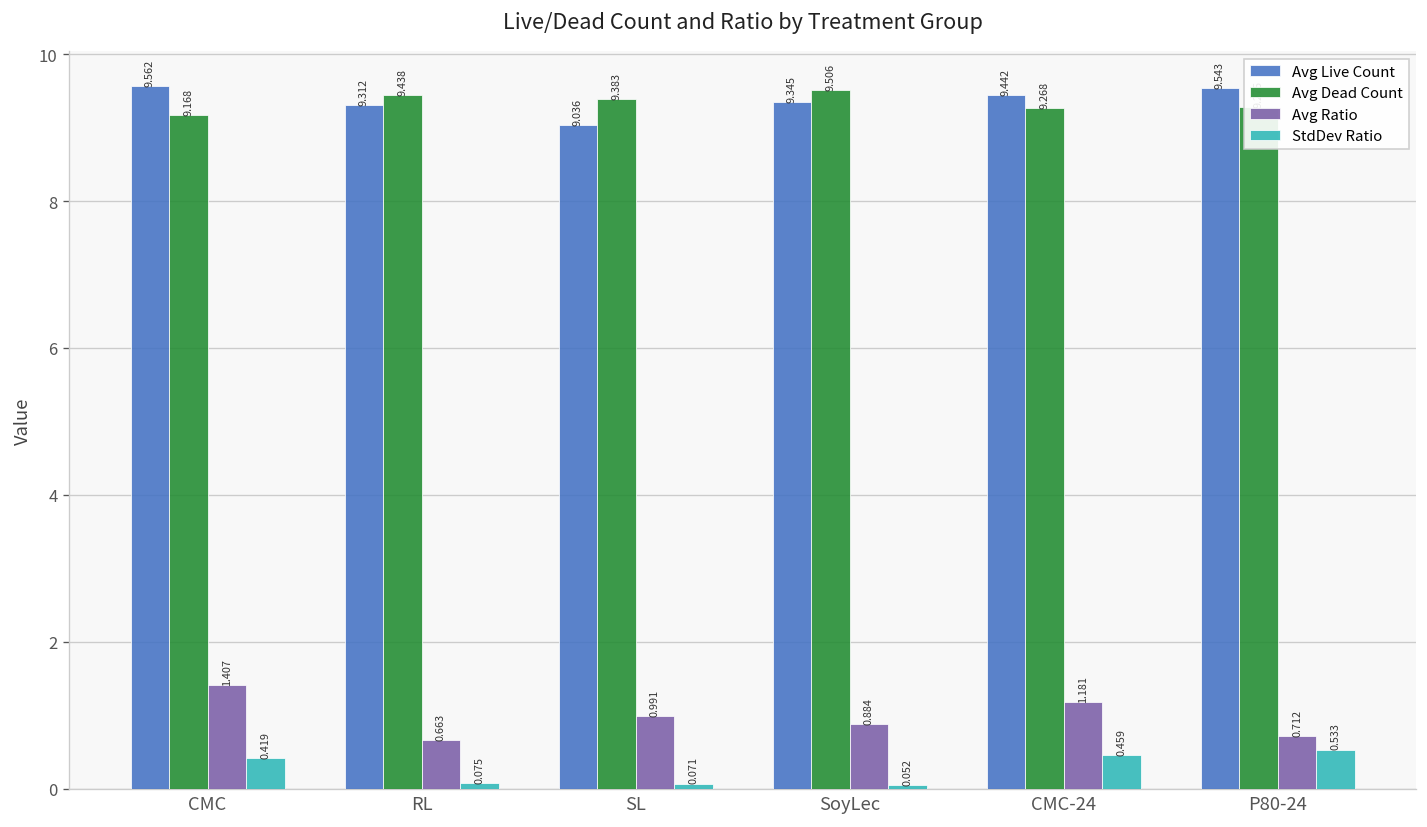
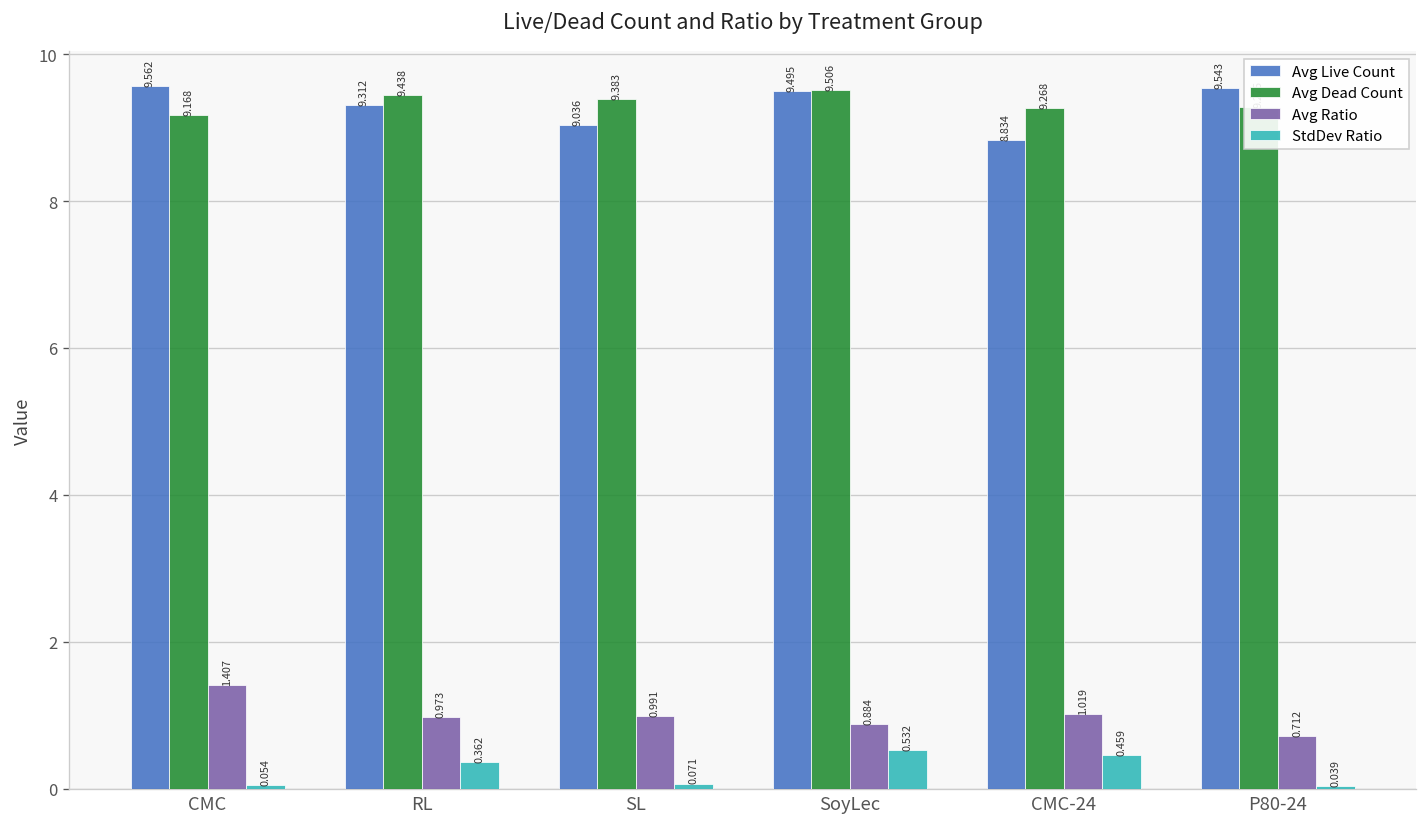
StdDev Ratio, CMC: 0.419 -> 0.054
Avg Ratio, RL: 0.663 -> 0.973
StdDev Ratio, RL: 0.075 -> 0.362
Avg Live Count, SoyLec: 9.345 -> 9.495
StdDev Ratio, SoyLec: 0.052 -> 0.532
Avg Live Count, CMC-24: 9.442 -> 8.834
Avg Ratio, CMC-24: 1.181 -> 1.019
StdDev Ratio, P80-24: 0.533 -> 0.039
